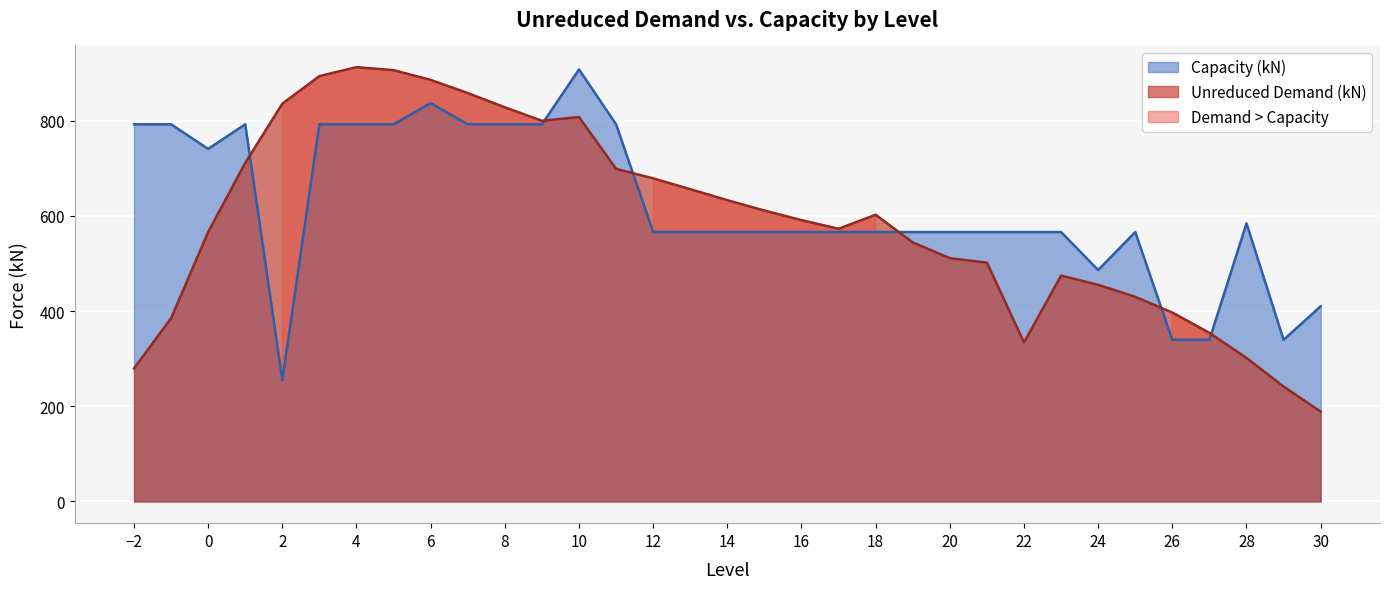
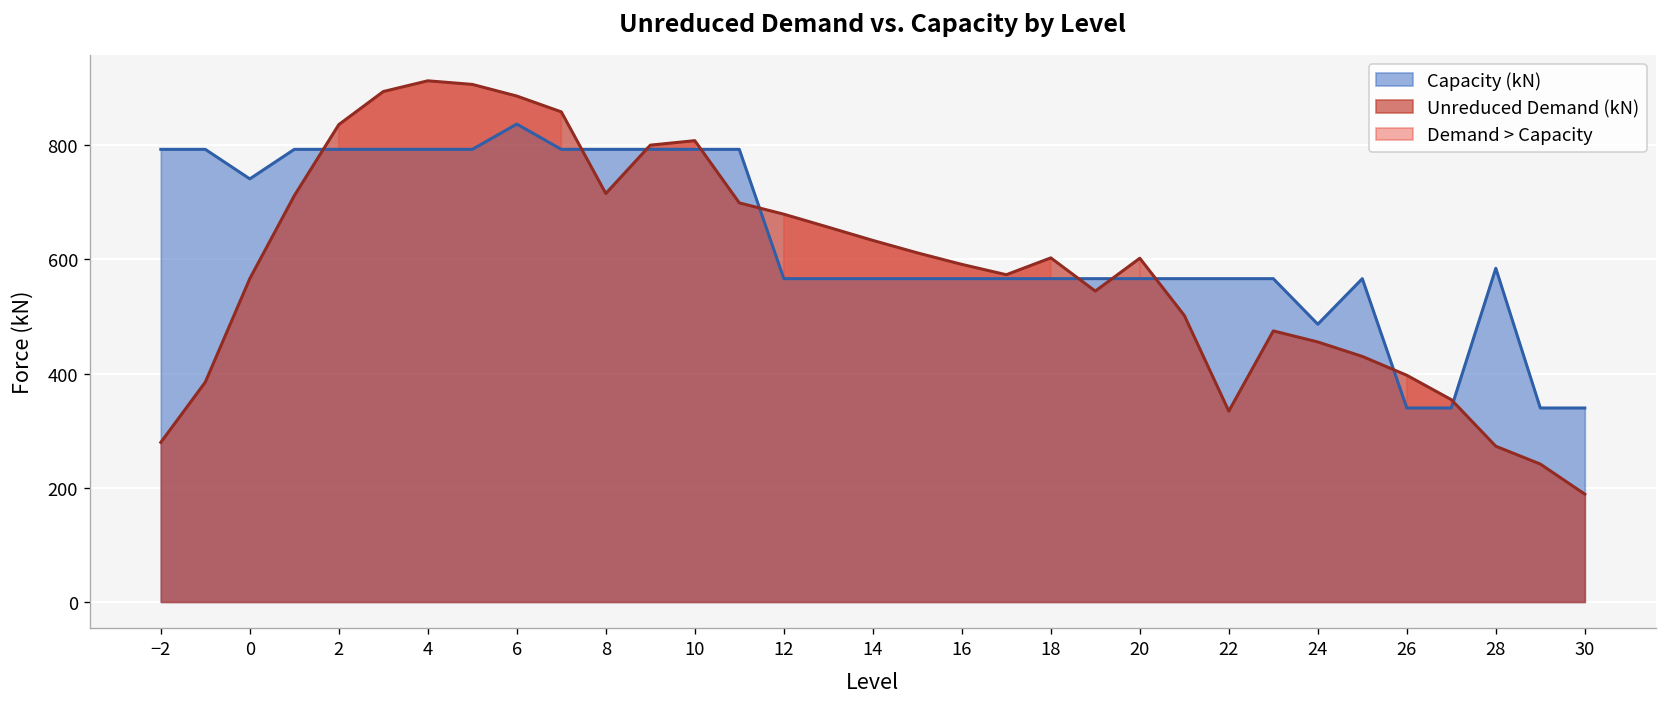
Capacity (kN), 2: 260 -> 790
Unreduced Demand (kN), 8: 830 -> 720
Capacity (kN), 10: 910 -> 790
Unreduced Demand (kN), 20: 510 -> 600
Unreduced Demand (kN), 28: 300 -> 270
Capacity (kN), 30: 410 -> 340
